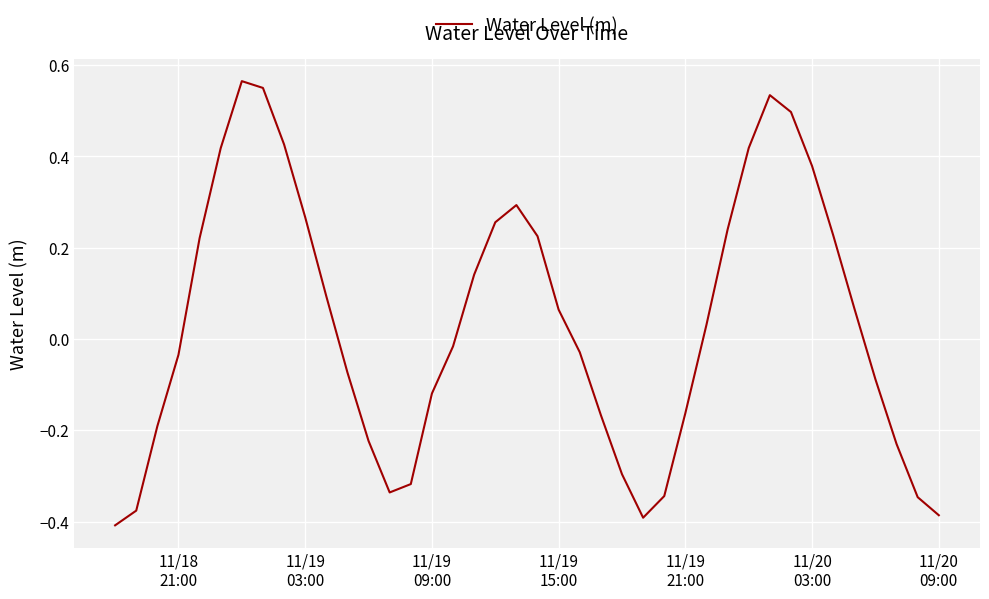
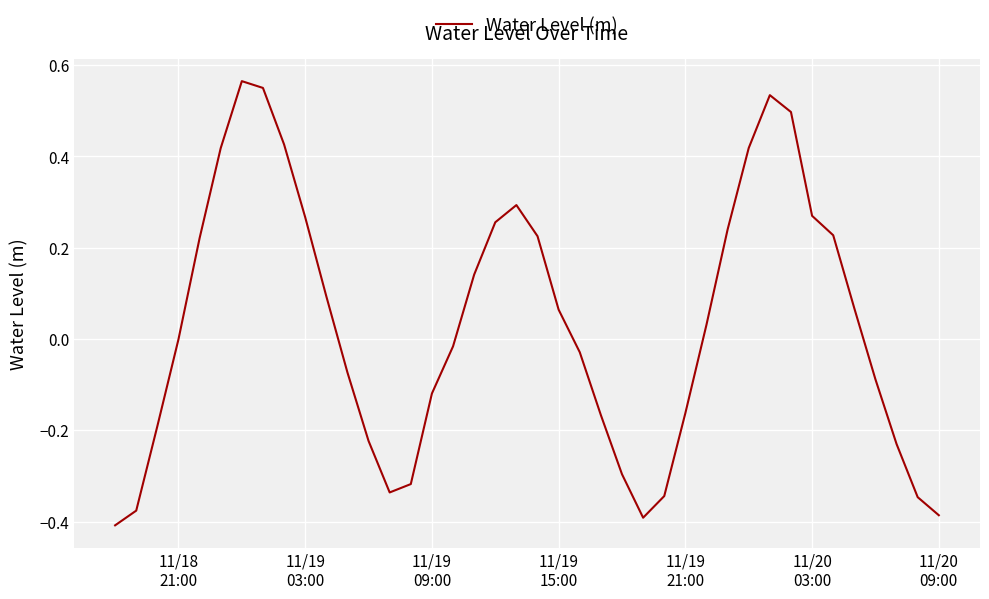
11/18 21:00: -0.03 -> 0.00
11/20 03:00: 0.38 -> 0.27
